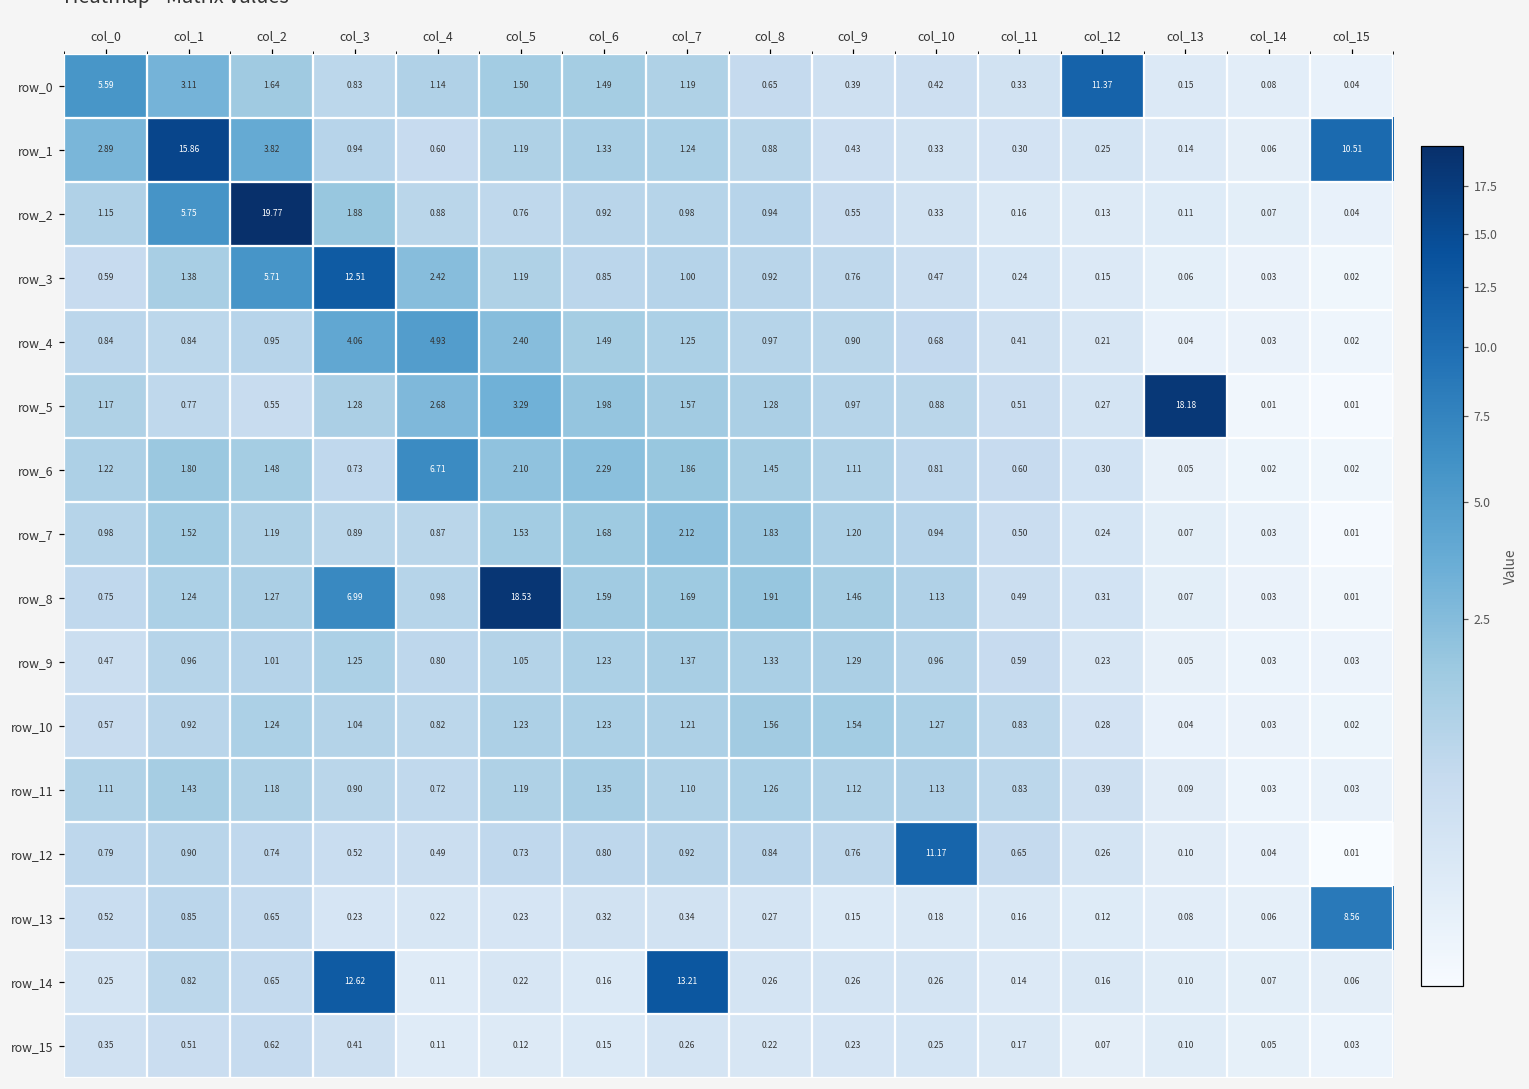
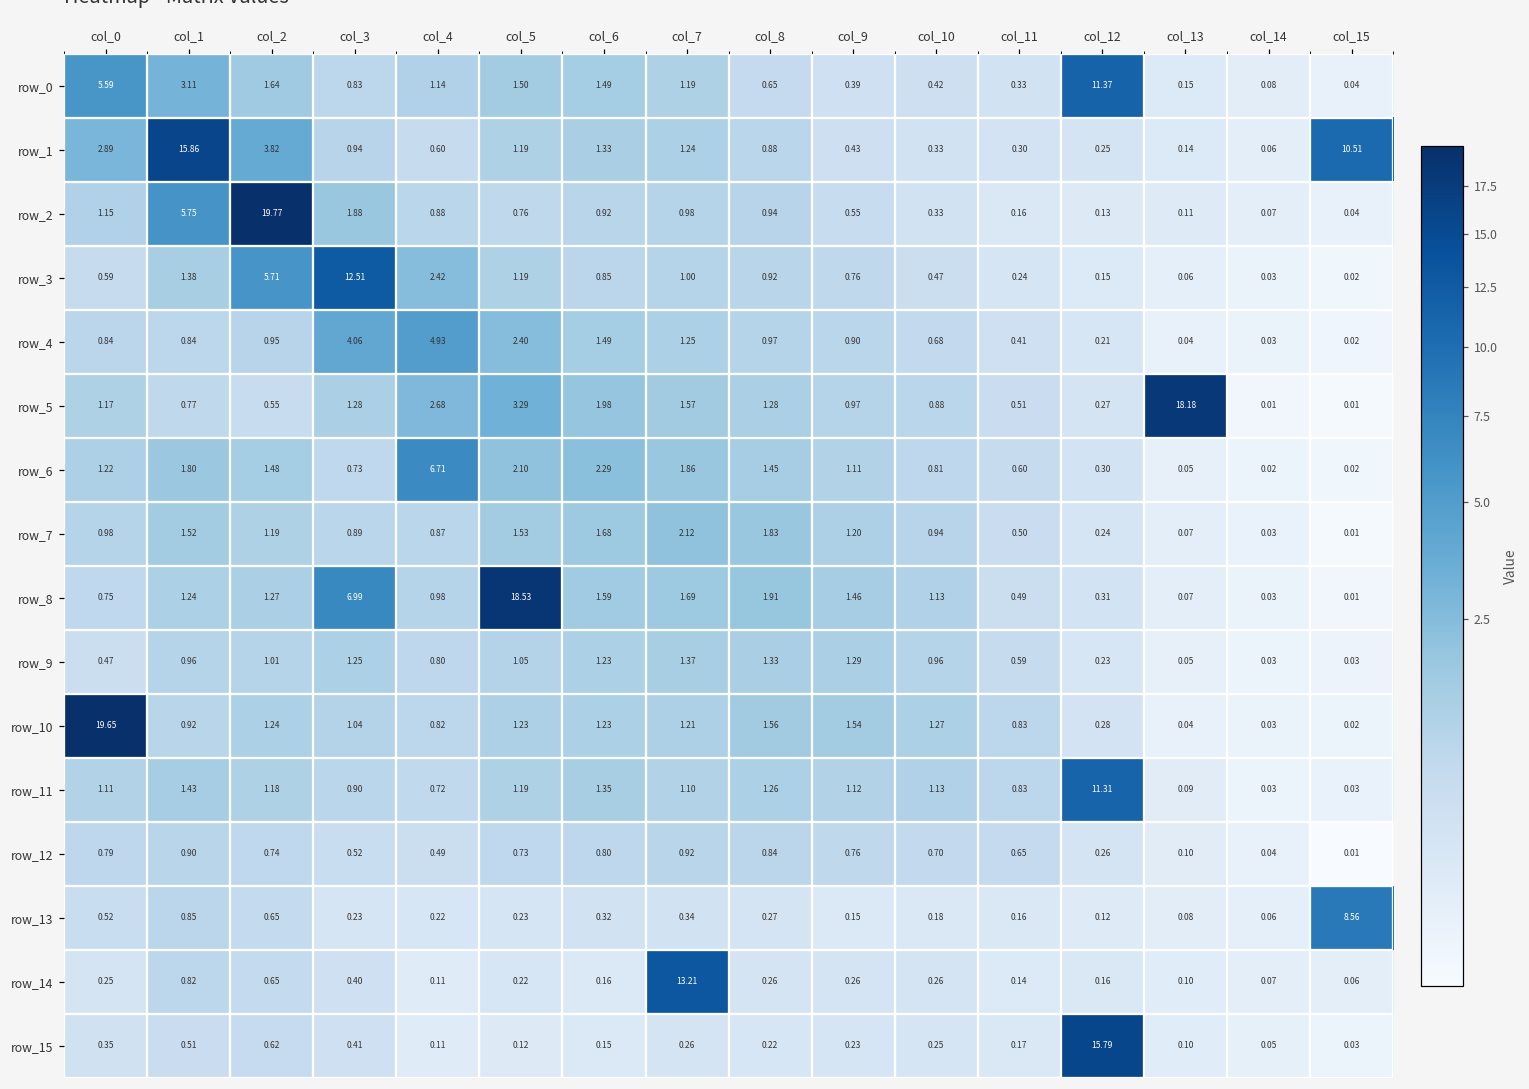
row_10, col_0: 0.57 -> 19.65
row_11, col_12: 0.39 -> 11.31
row_12, col_10: 11.17 -> 0.70
row_14, col_3: 12.62 -> 0.40
row_15, col_12: 0.07 -> 15.79
